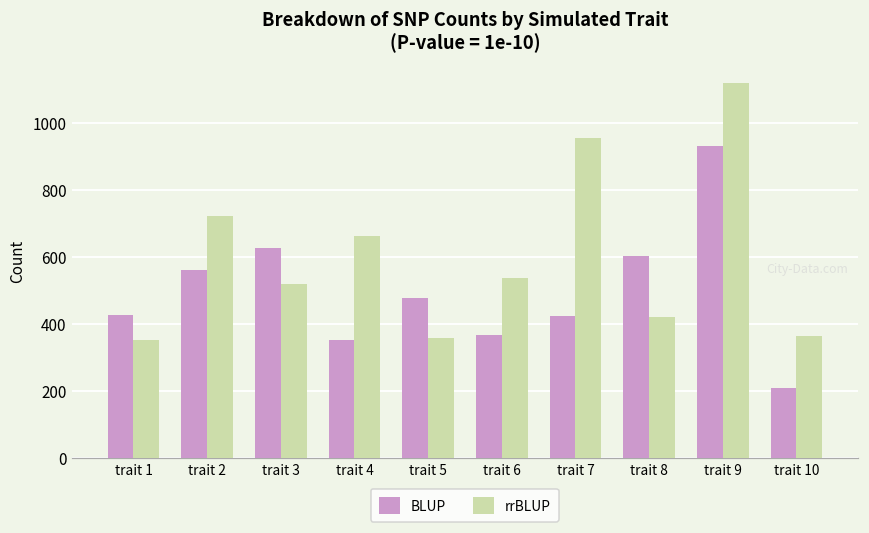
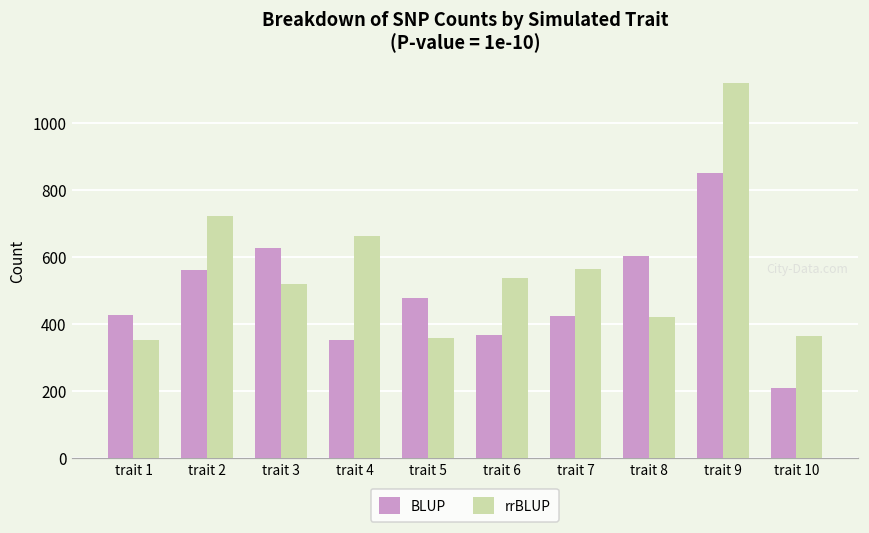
rrBLUP, trait 7: 960 -> 570
BLUP, trait 9: 930 -> 850
